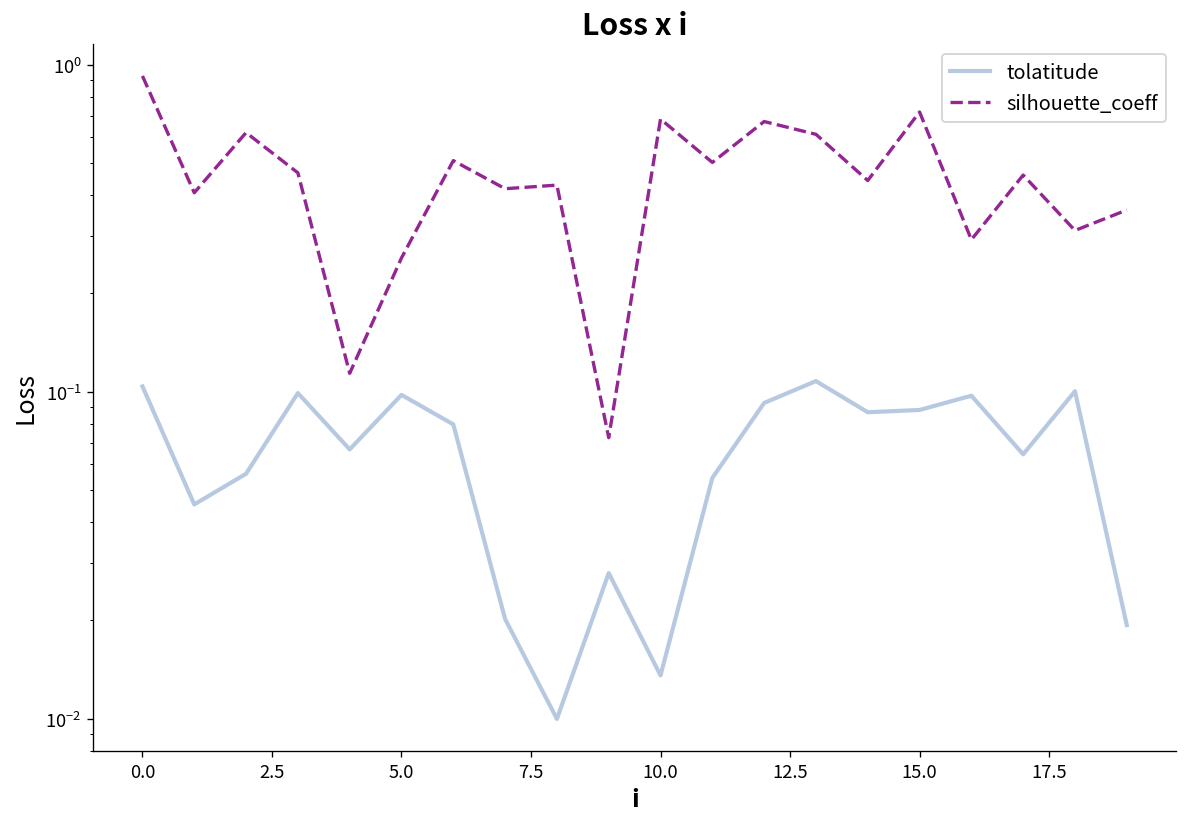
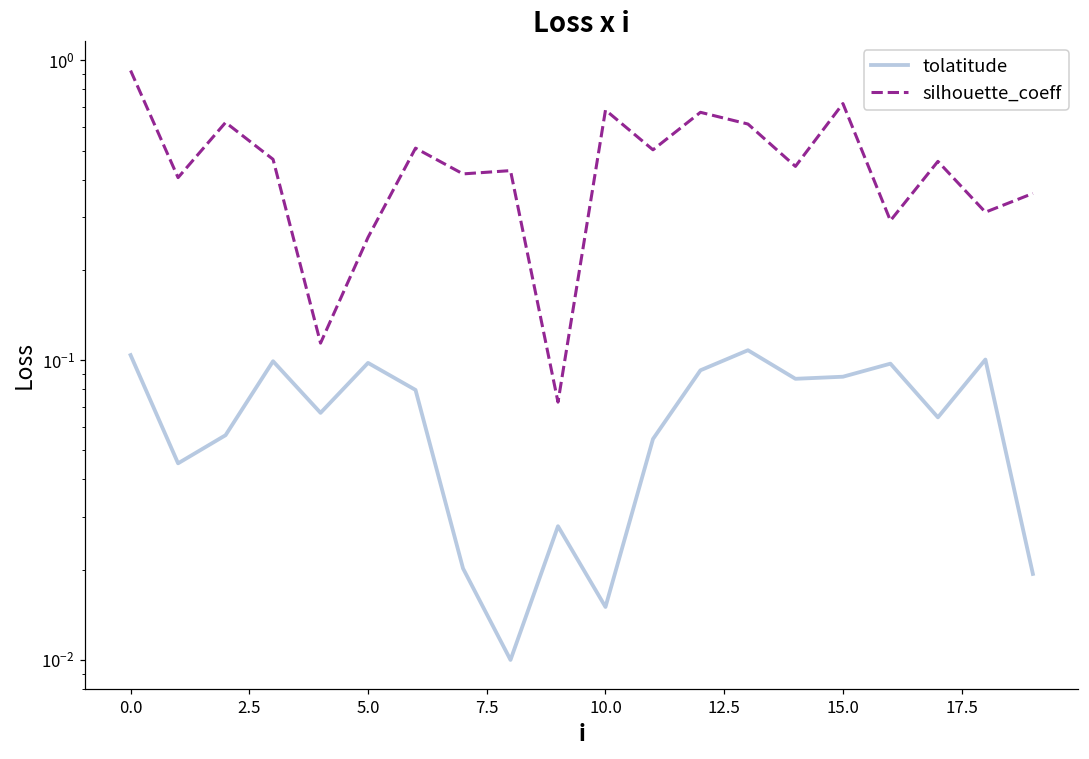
tolatitude, 10.0: 0.014 -> 0.015
